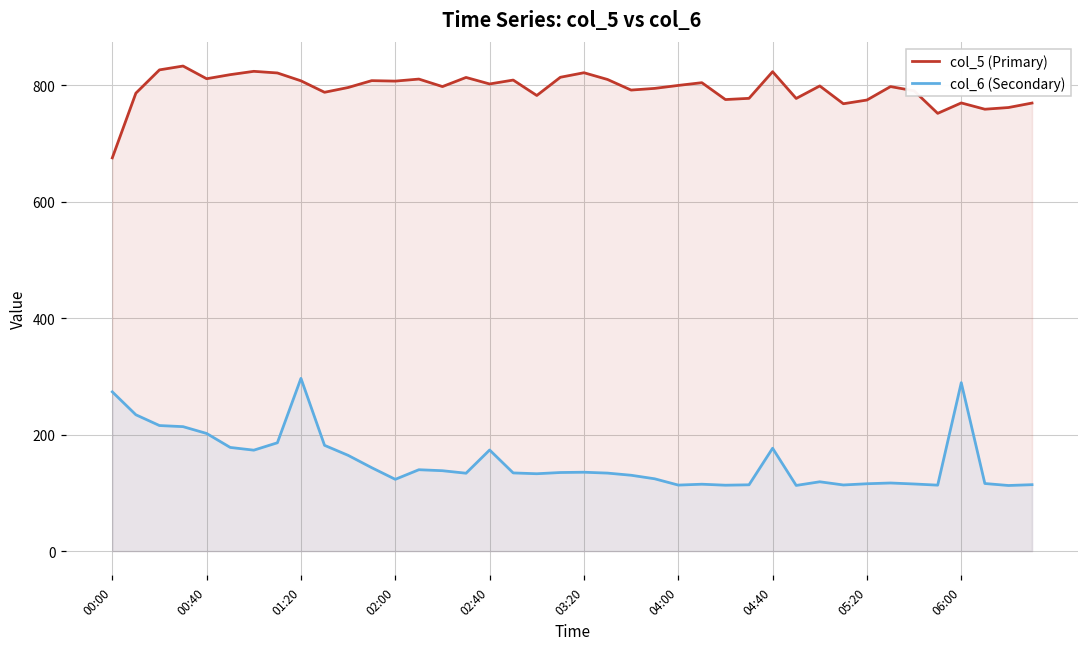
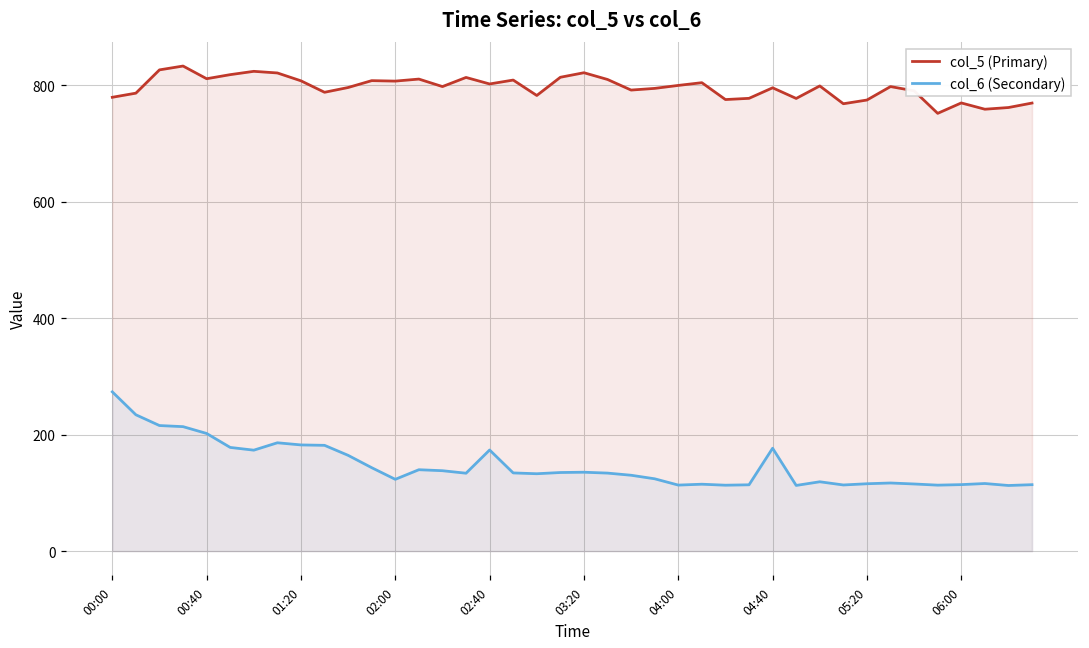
col_5 (Primary), 00:00: 680 -> 780
col_6 (Secondary), 01:20: 300 -> 180
col_5 (Primary), 04:40: 820 -> 800
col_6 (Secondary), 06:00: 290 -> 110
